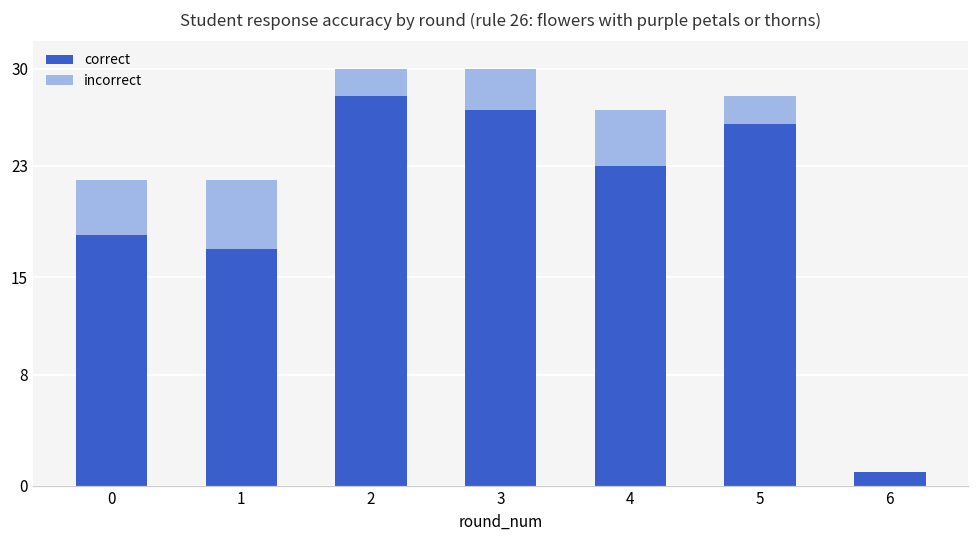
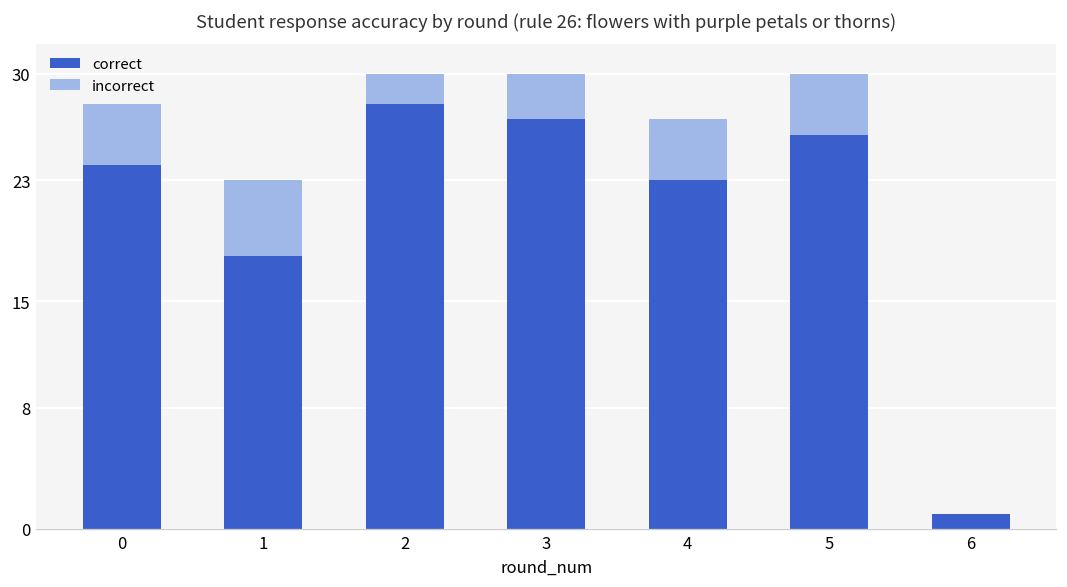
correct, 0: 18 -> 24
correct, 1: 17 -> 18
incorrect, 5: 2 -> 4
